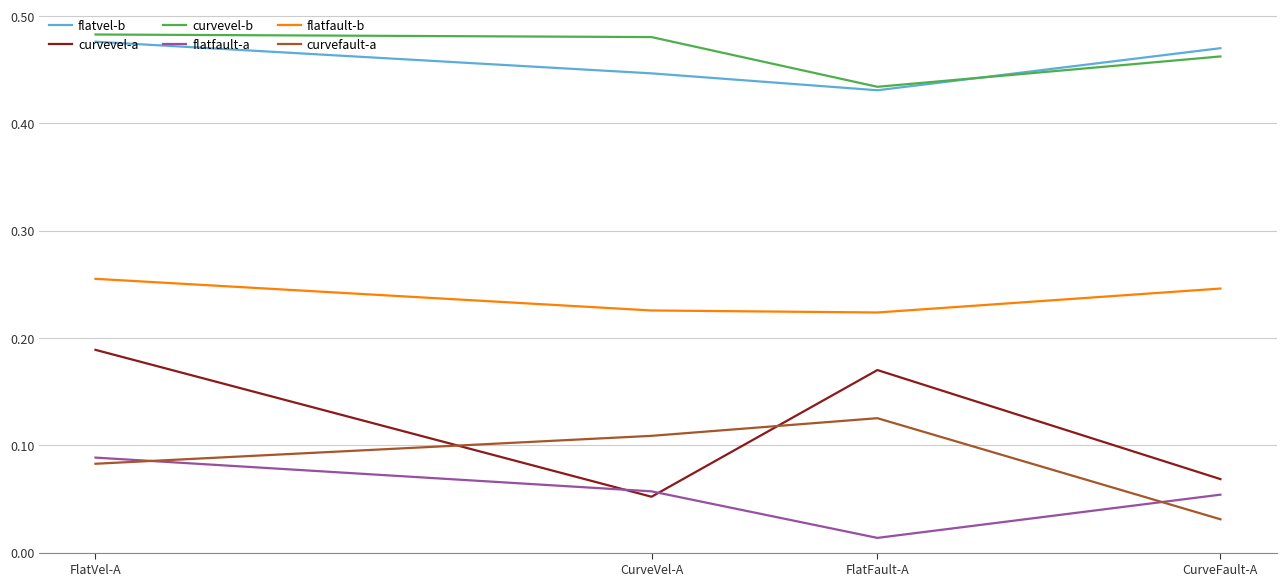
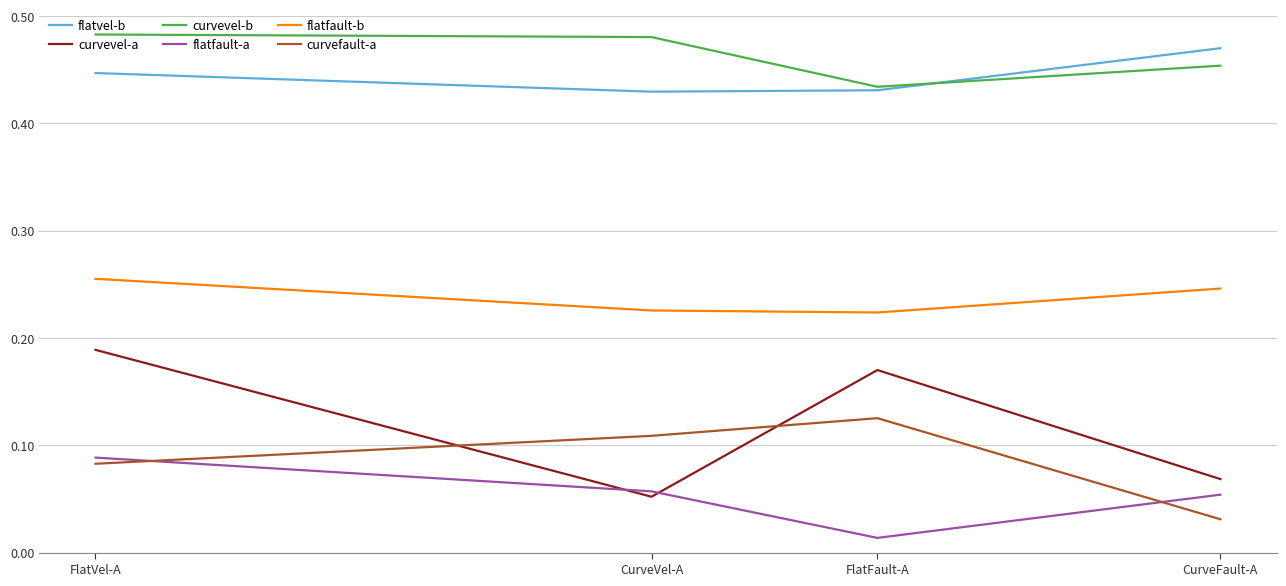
flatvel-b, FlatVel-A: 0.476 -> 0.447
flatvel-b, CurveVel-A: 0.447 -> 0.429
curvevel-b, CurveFault-A: 0.462 -> 0.454
